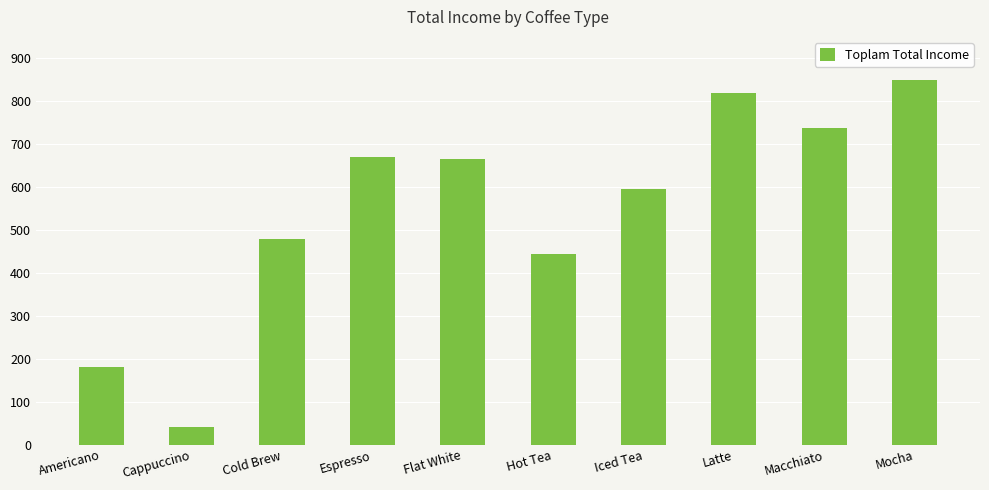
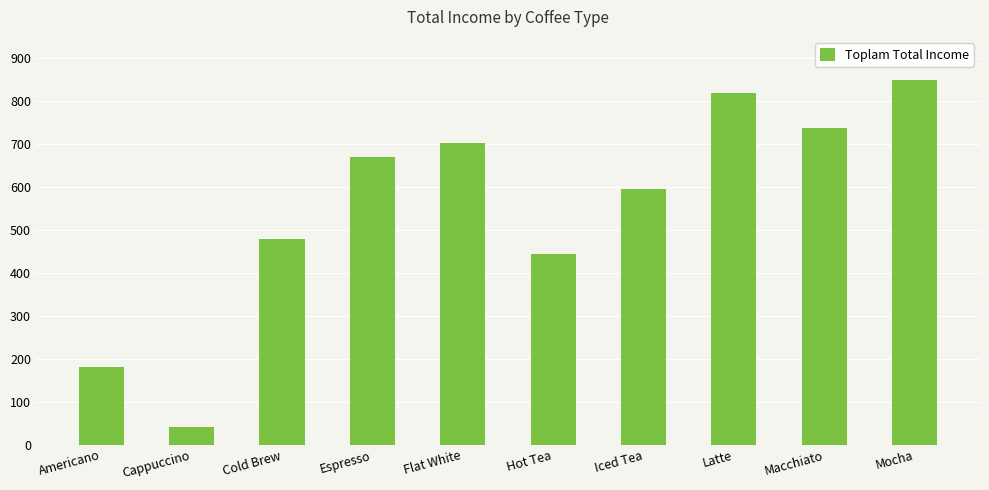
Flat White: 670 -> 700
